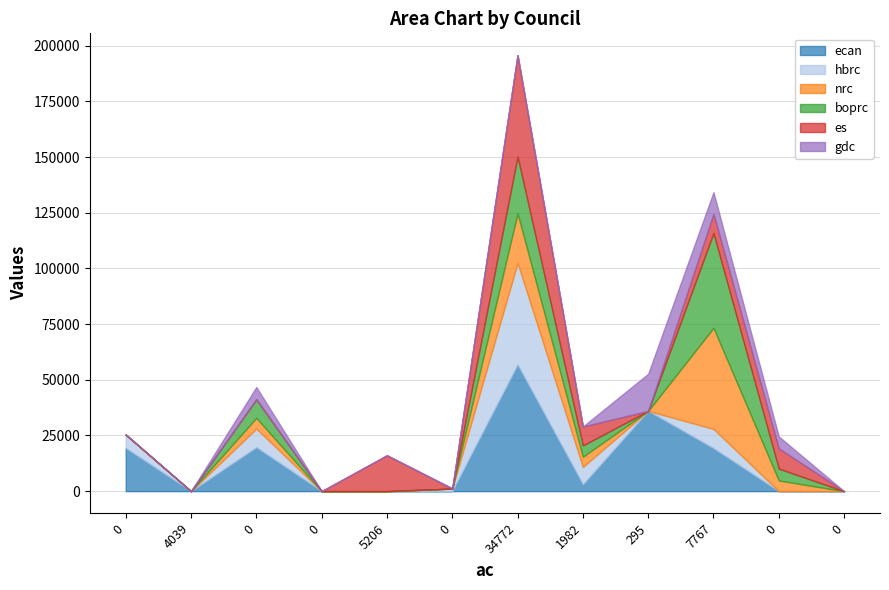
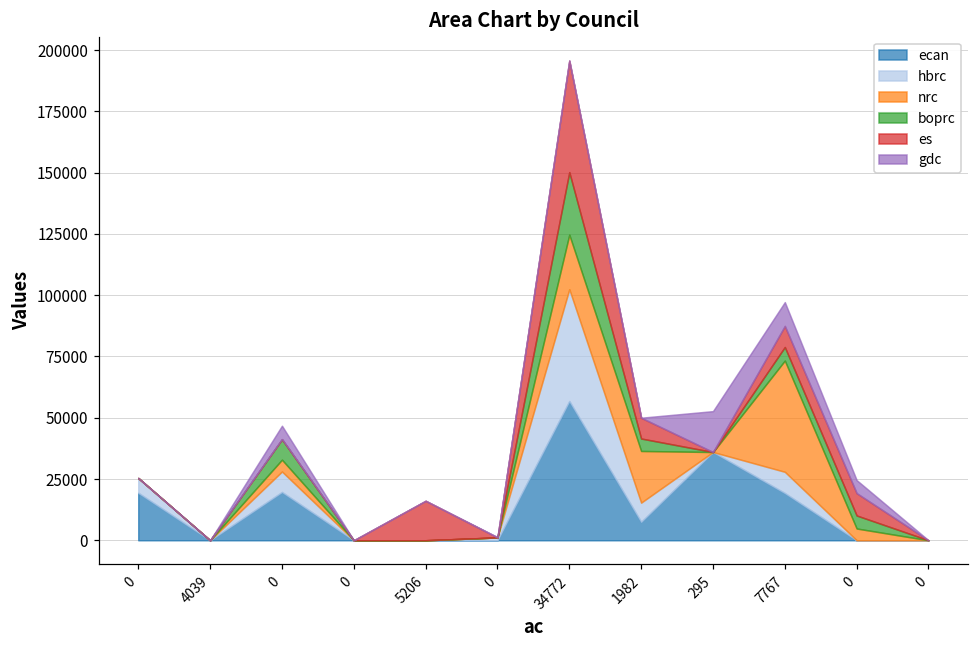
ecan, 1982: 3000 -> 8000
nrc, 1982: 5000 -> 21000
boprc, 7767: 43000 -> 6000
